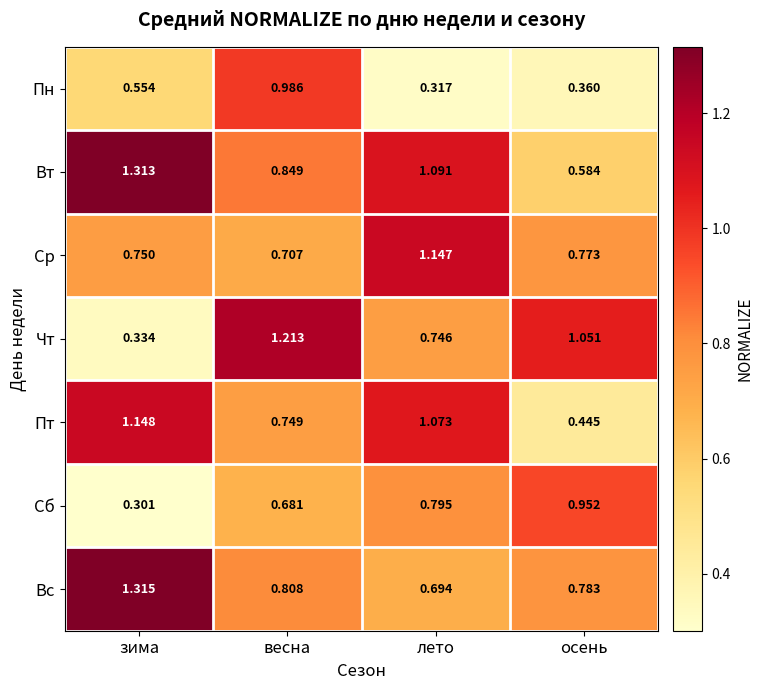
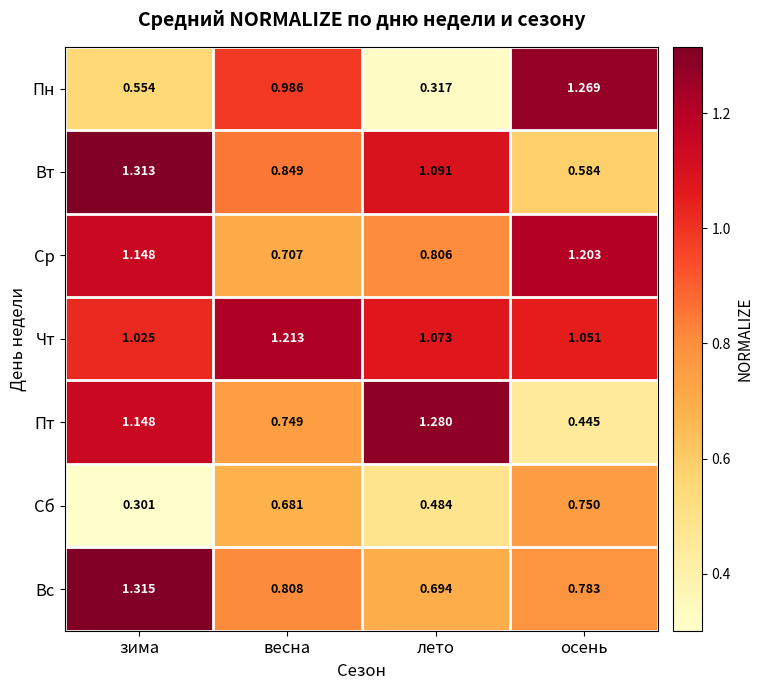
Пн, осень: 0.360 -> 1.269
Ср, зима: 0.750 -> 1.148
Ср, лето: 1.147 -> 0.806
Ср, осень: 0.773 -> 1.203
Чт, зима: 0.334 -> 1.025
Чт, лето: 0.746 -> 1.073
Пт, лето: 1.073 -> 1.280
Сб, лето: 0.795 -> 0.484
Сб, осень: 0.952 -> 0.750
